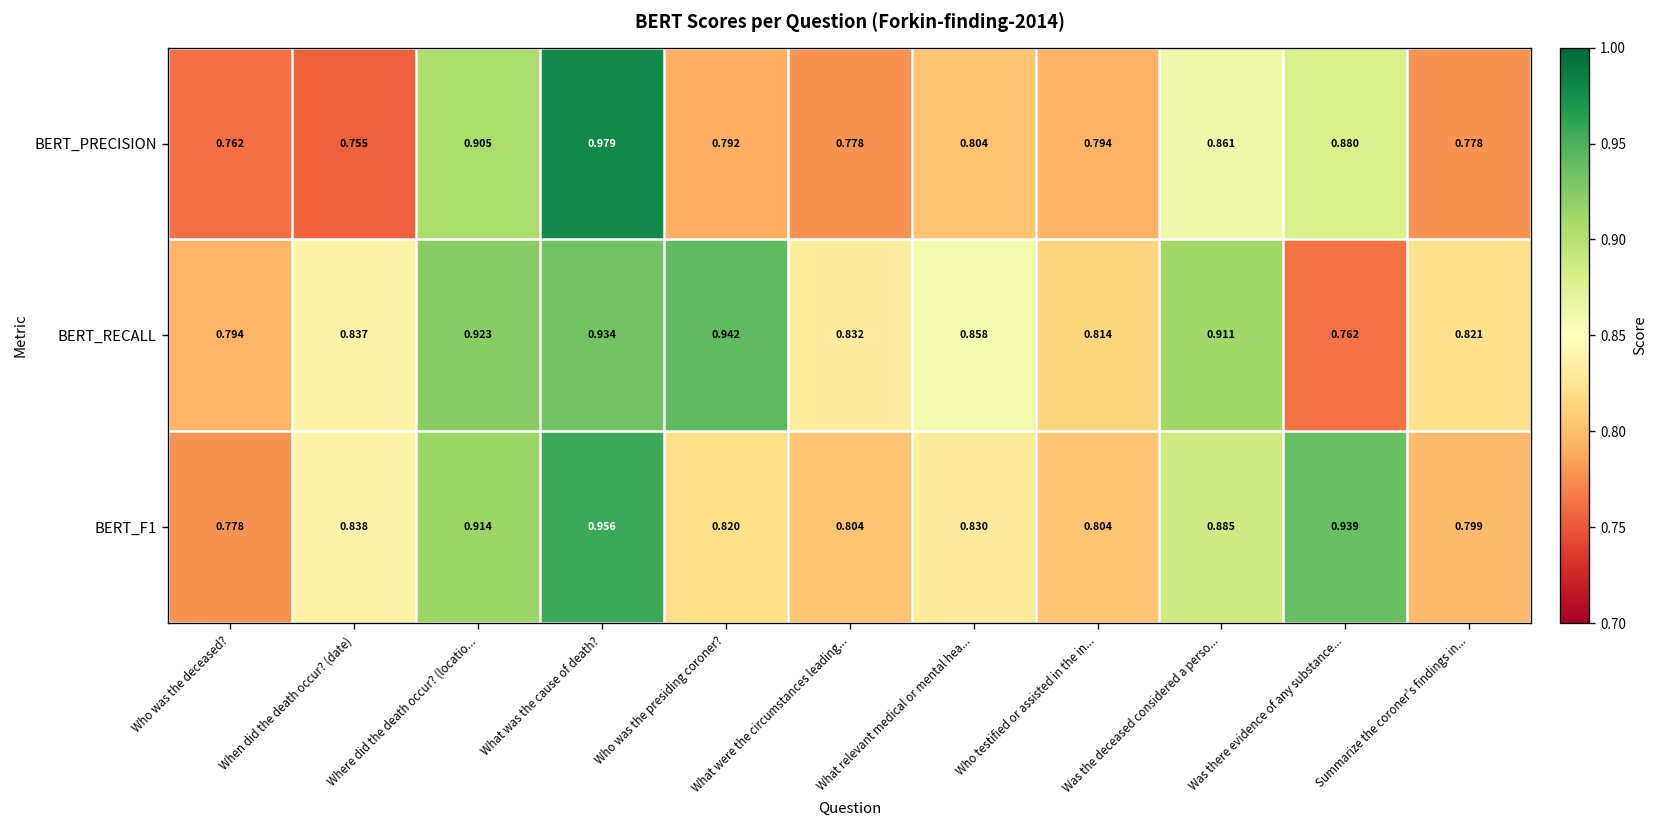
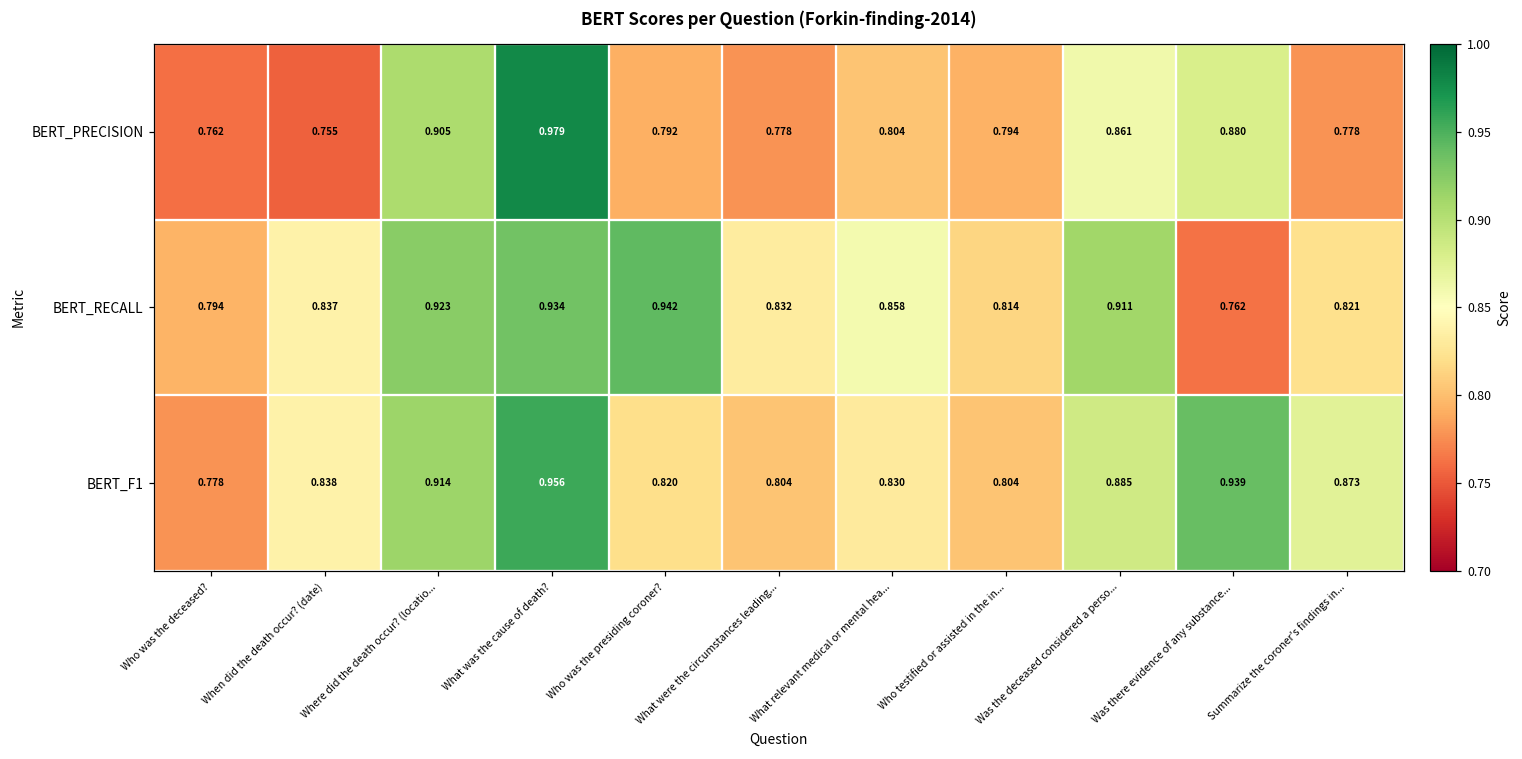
BERT_F1, Summarize the coroner's findings in...: 0.799 -> 0.873
